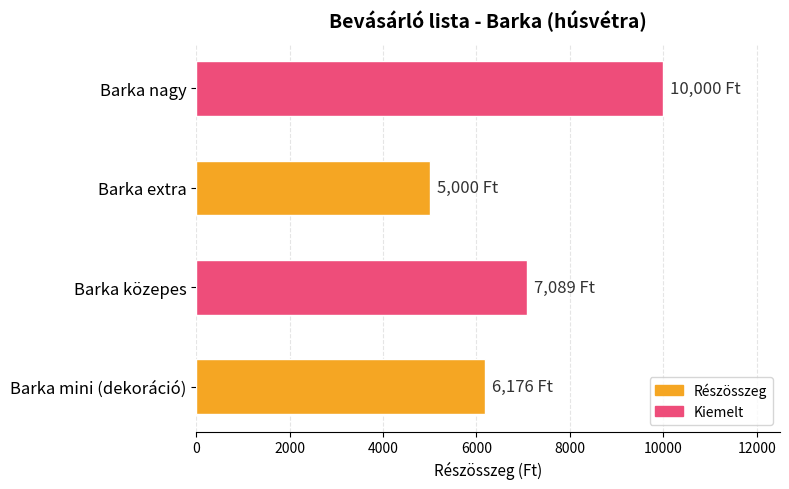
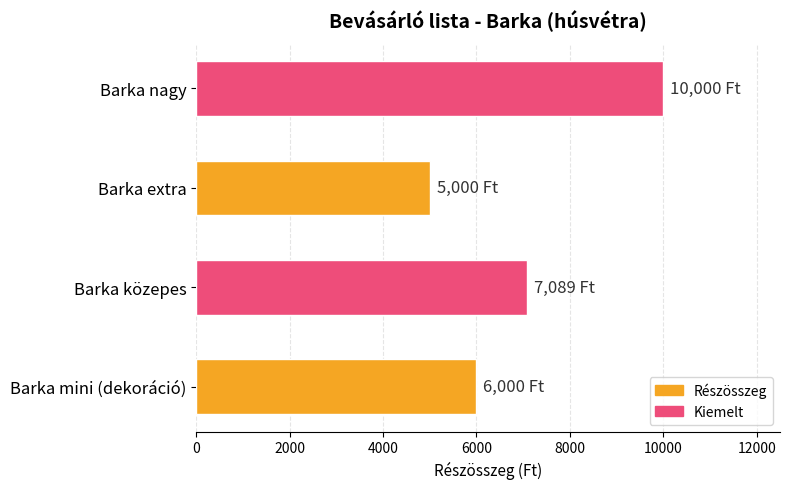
Barka mini (dekoráció): 6,176 -> 6,000
